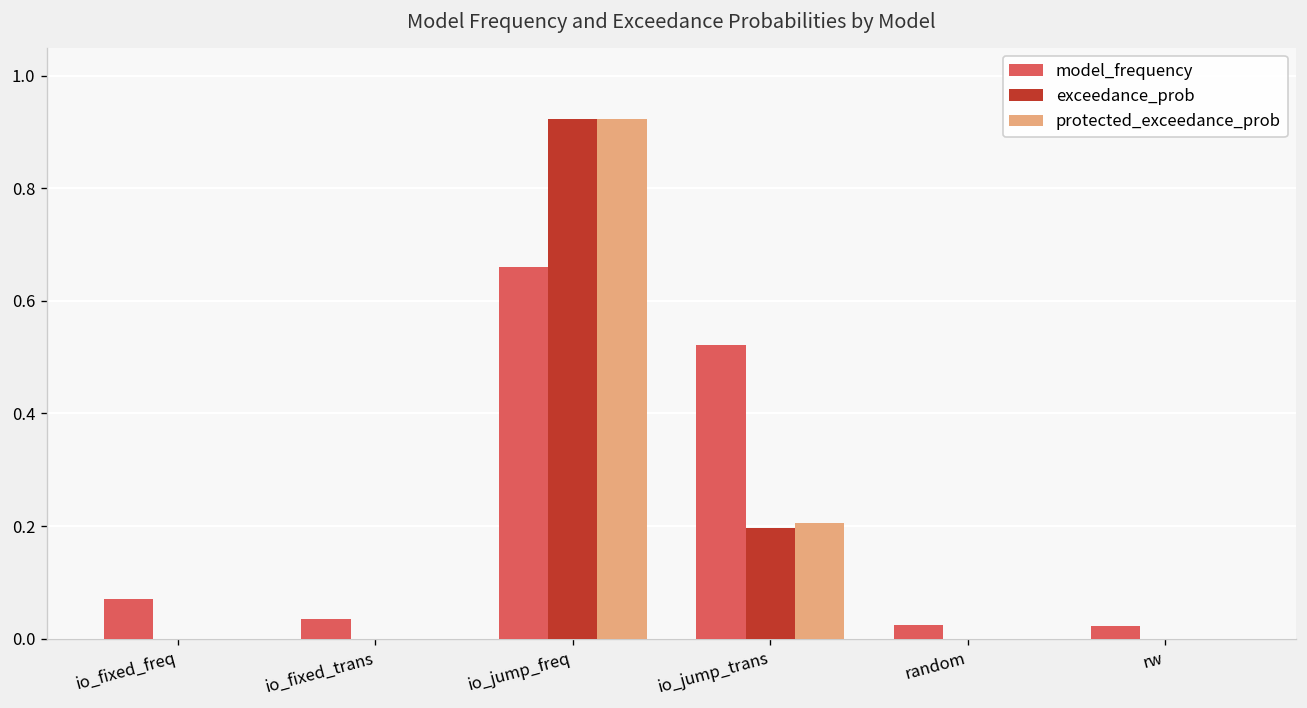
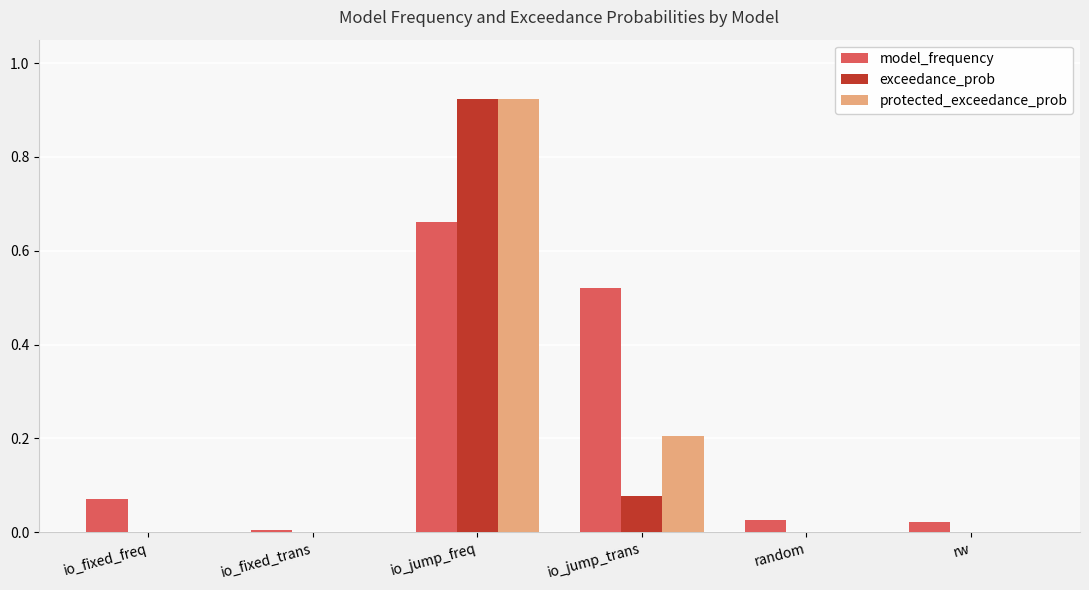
model_frequency, io_fixed_trans: 0.03 -> 0.00
exceedance_prob, io_jump_trans: 0.20 -> 0.08
